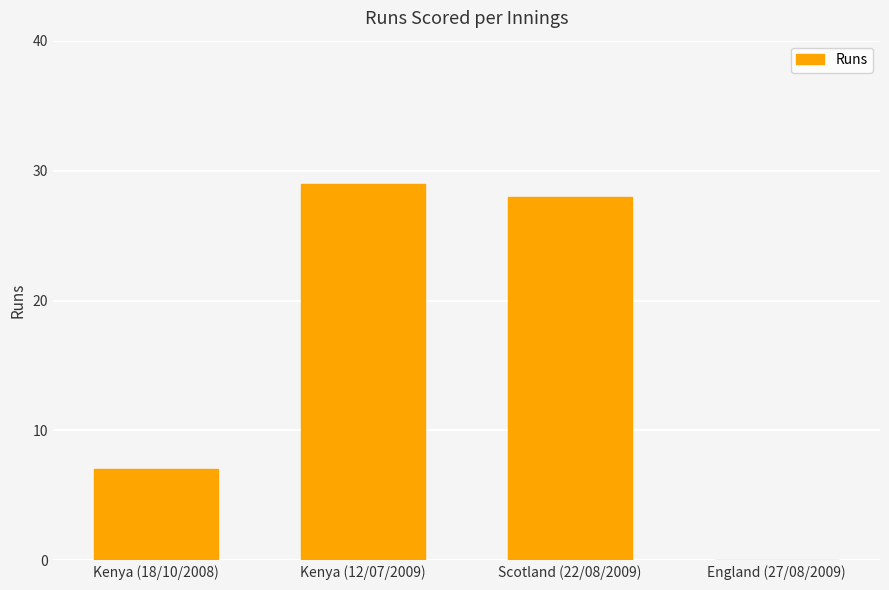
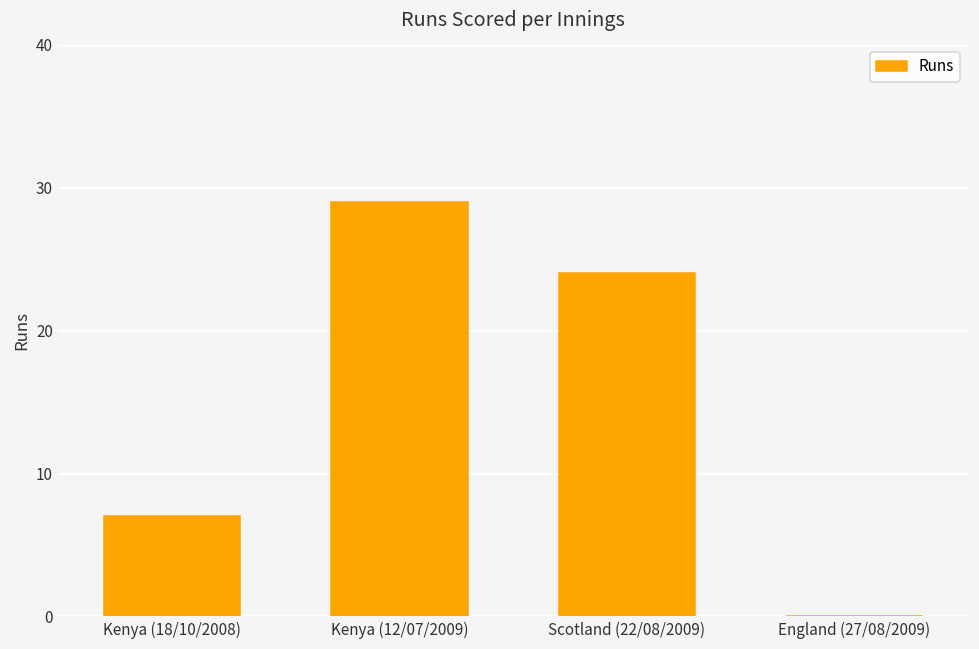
Scotland (22/08/2009): 28 -> 24
